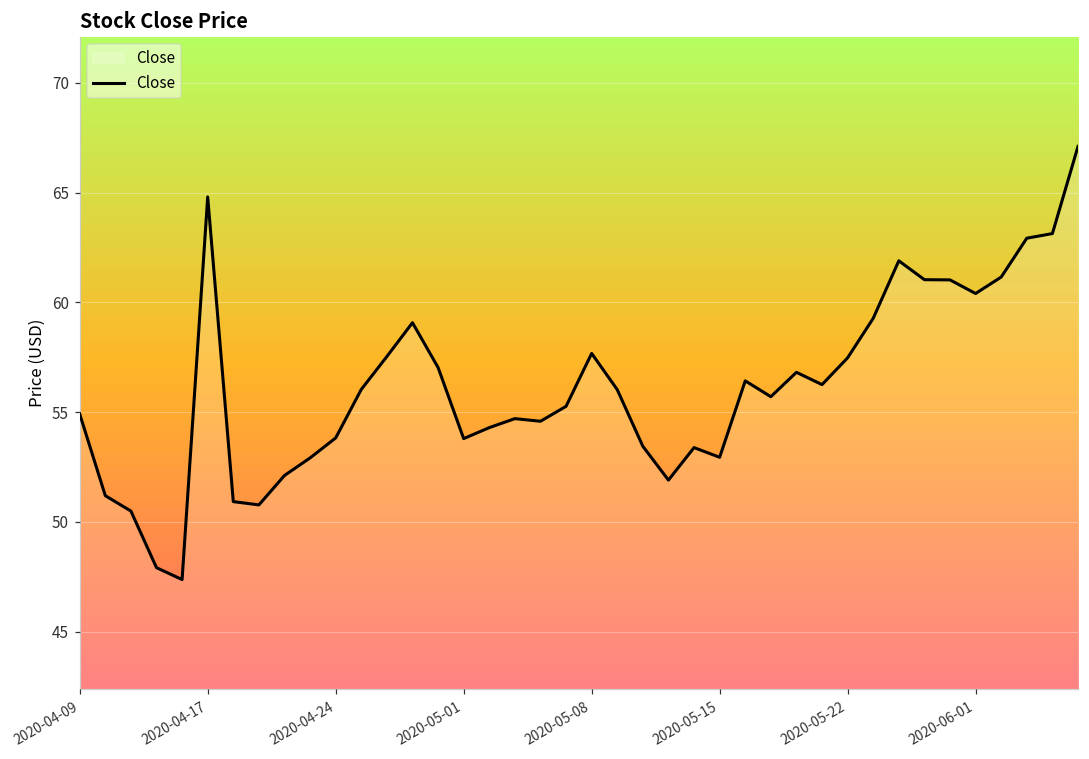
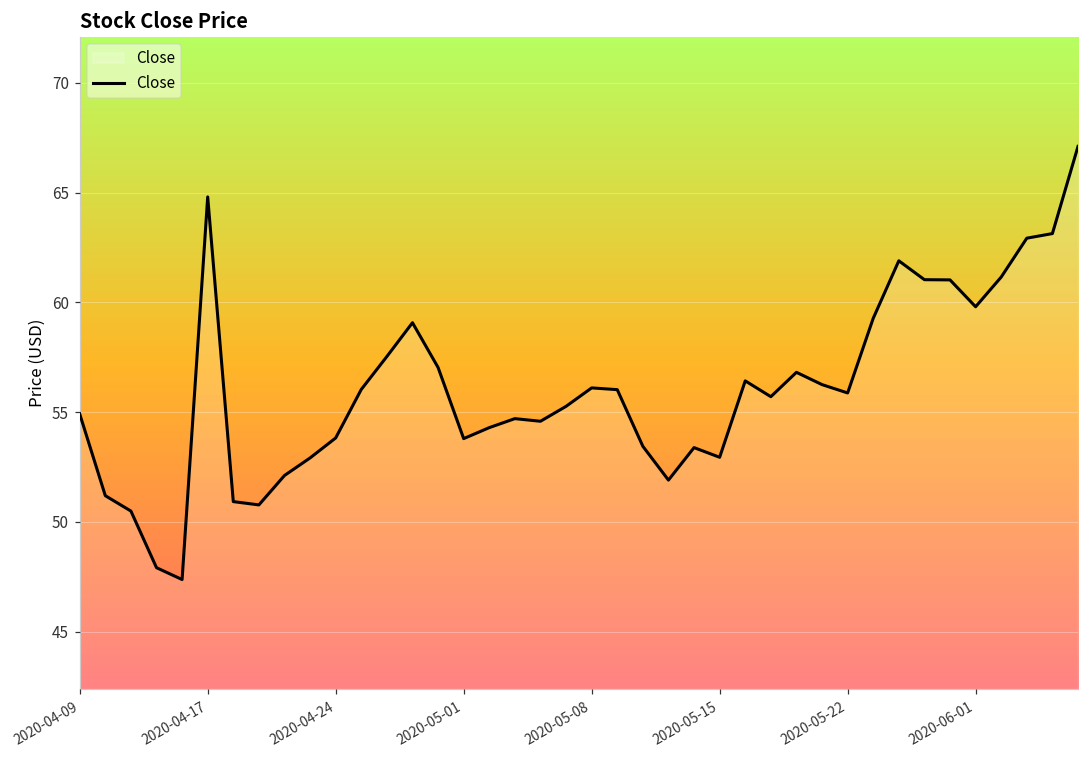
2020-05-08: 57.7 -> 56.1
2020-05-22: 57.5 -> 55.9
2020-06-01: 60.4 -> 59.8
